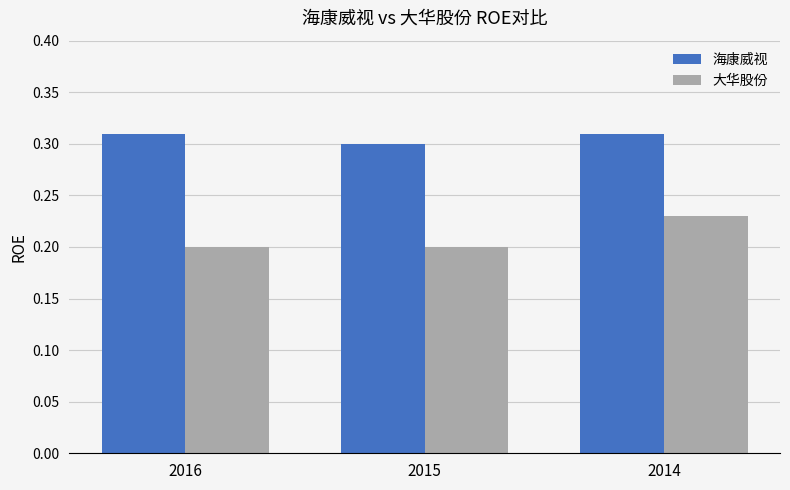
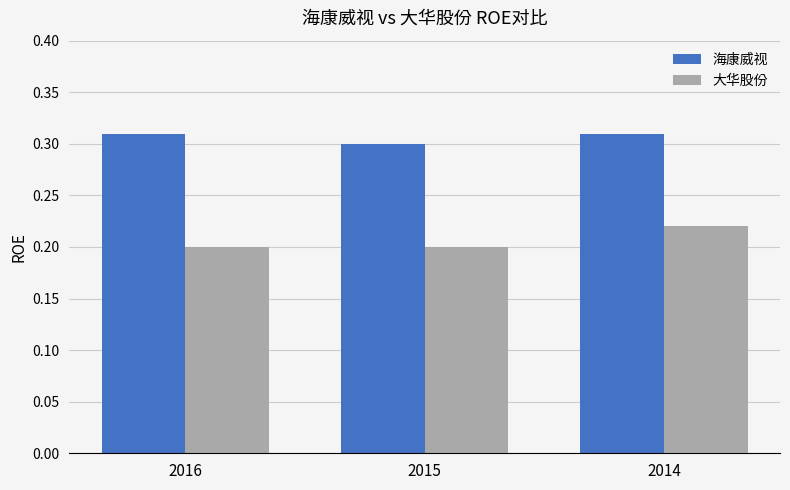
大华股份, 2014: 0.23 -> 0.22
